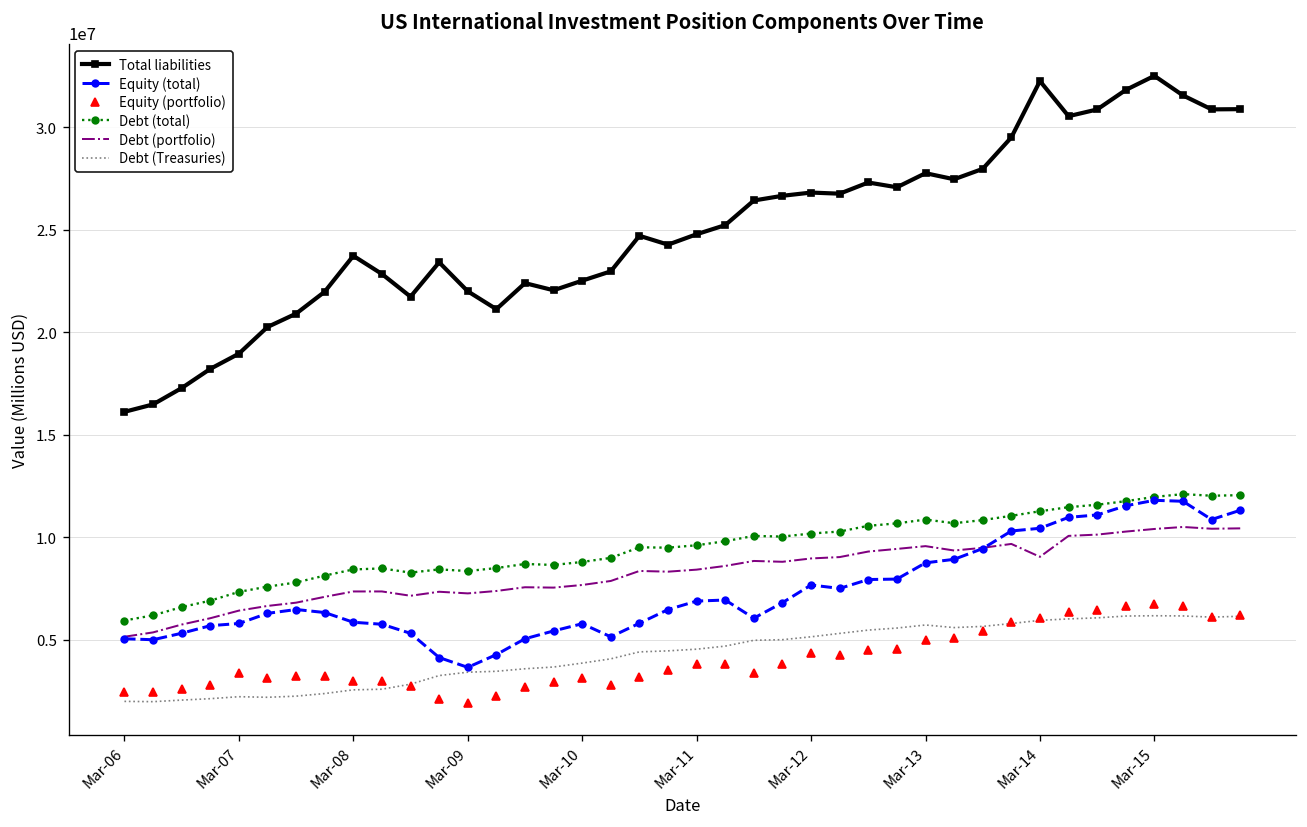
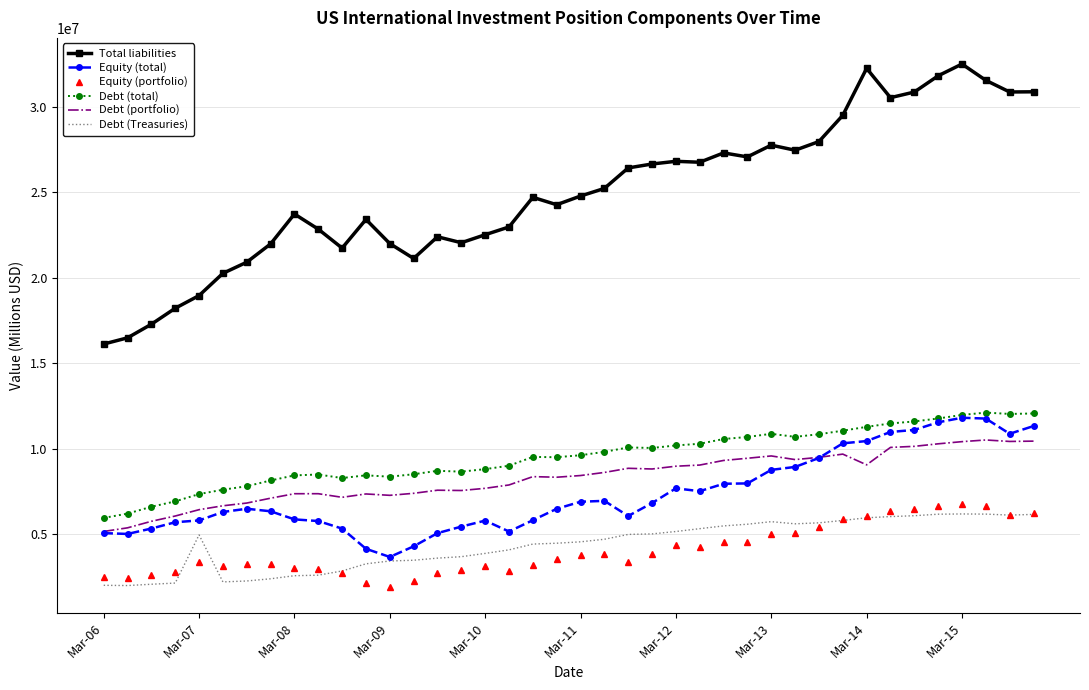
Debt (Treasuries), Mar-07: 2200000 -> 4900000
